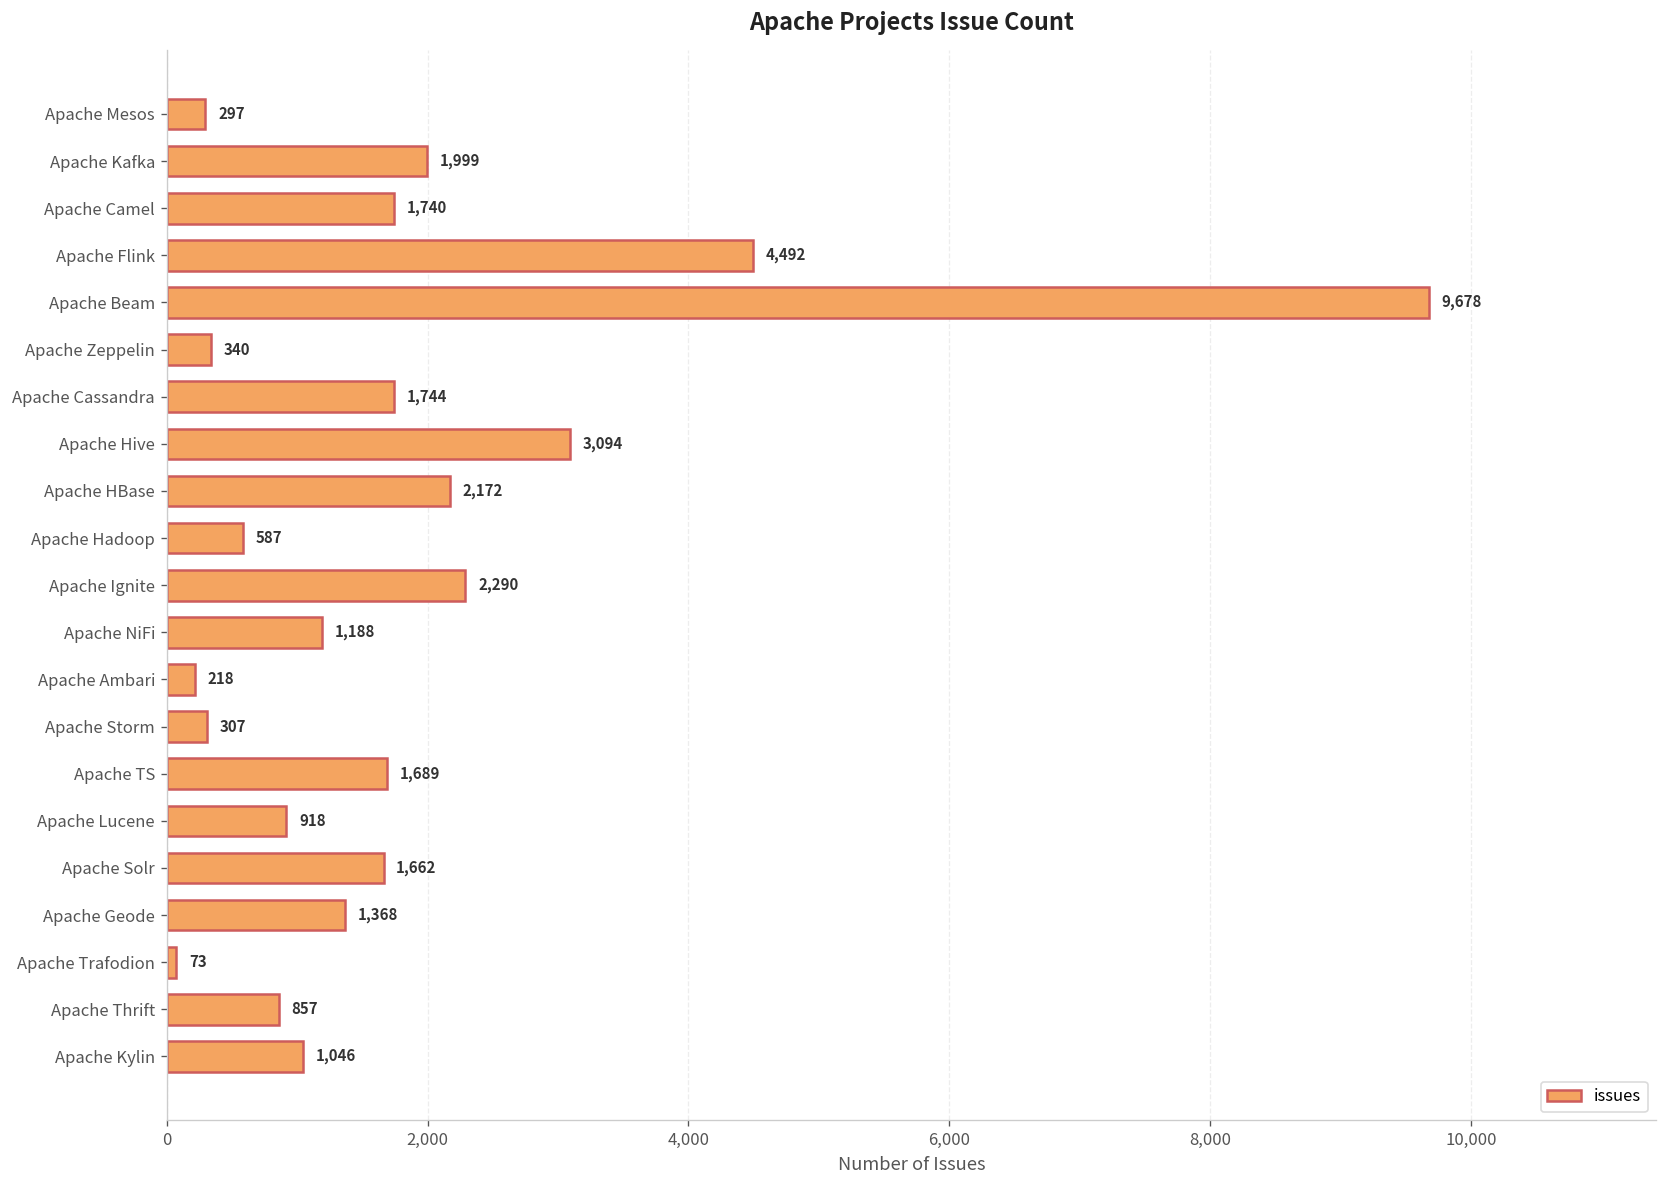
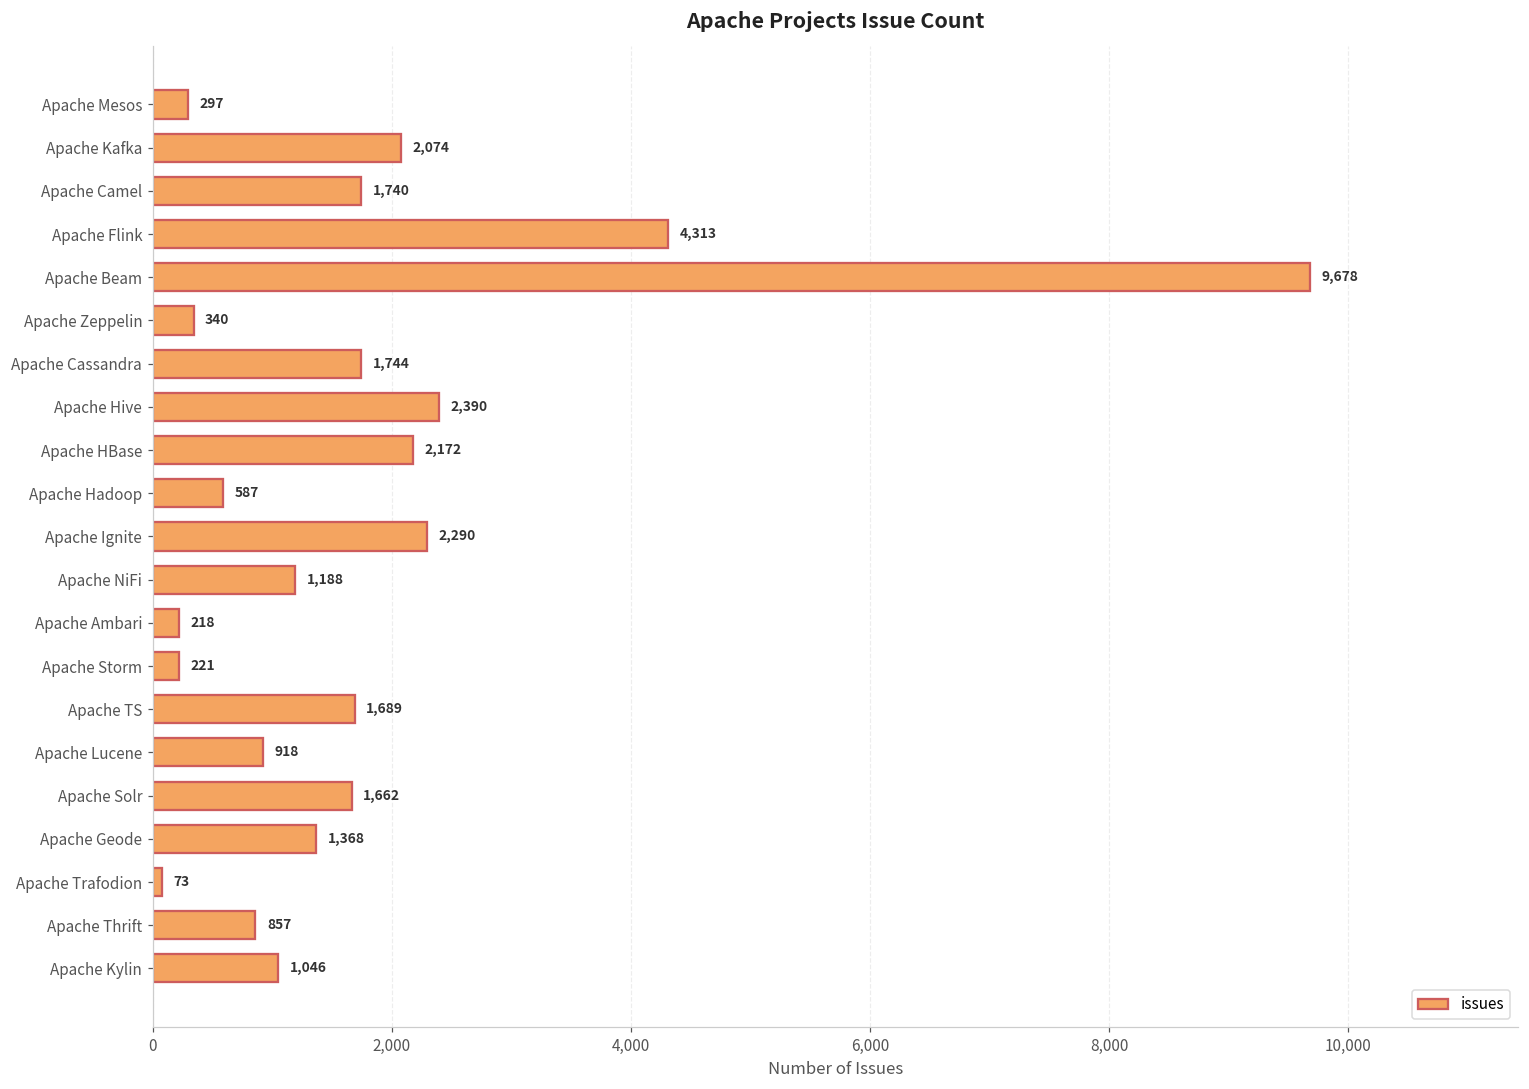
Apache Kafka: 1,999 -> 2,074
Apache Flink: 4,492 -> 4,313
Apache Hive: 3,094 -> 2,390
Apache Storm: 307 -> 221
